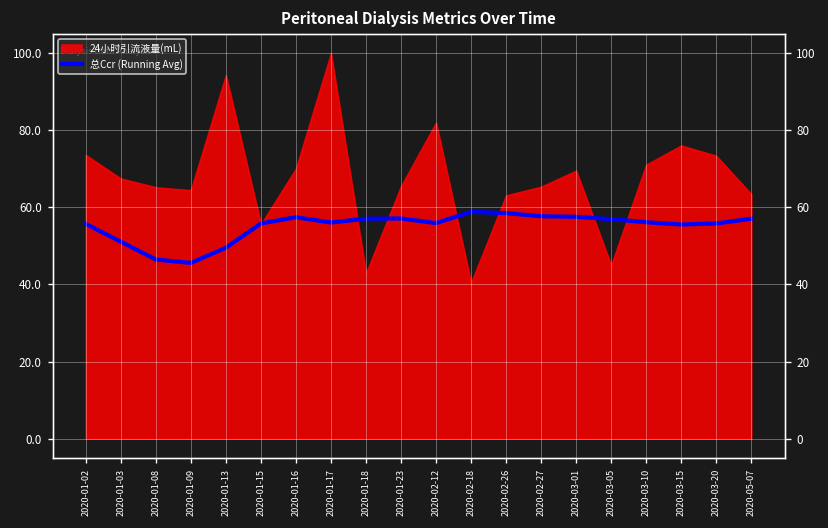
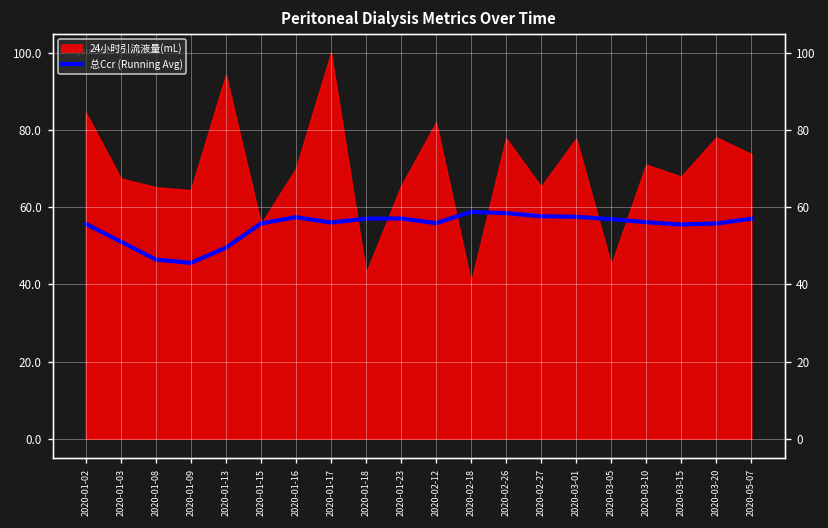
24小时引流液量(mL), 2020-01-02: 74 -> 85
24小时引流液量(mL), 2020-02-26: 63 -> 78
24小时引流液量(mL), 2020-03-01: 70 -> 78
24小时引流液量(mL), 2020-03-15: 76 -> 68
24小时引流液量(mL), 2020-03-20: 73 -> 78
24小时引流液量(mL), 2020-05-07: 63 -> 74
